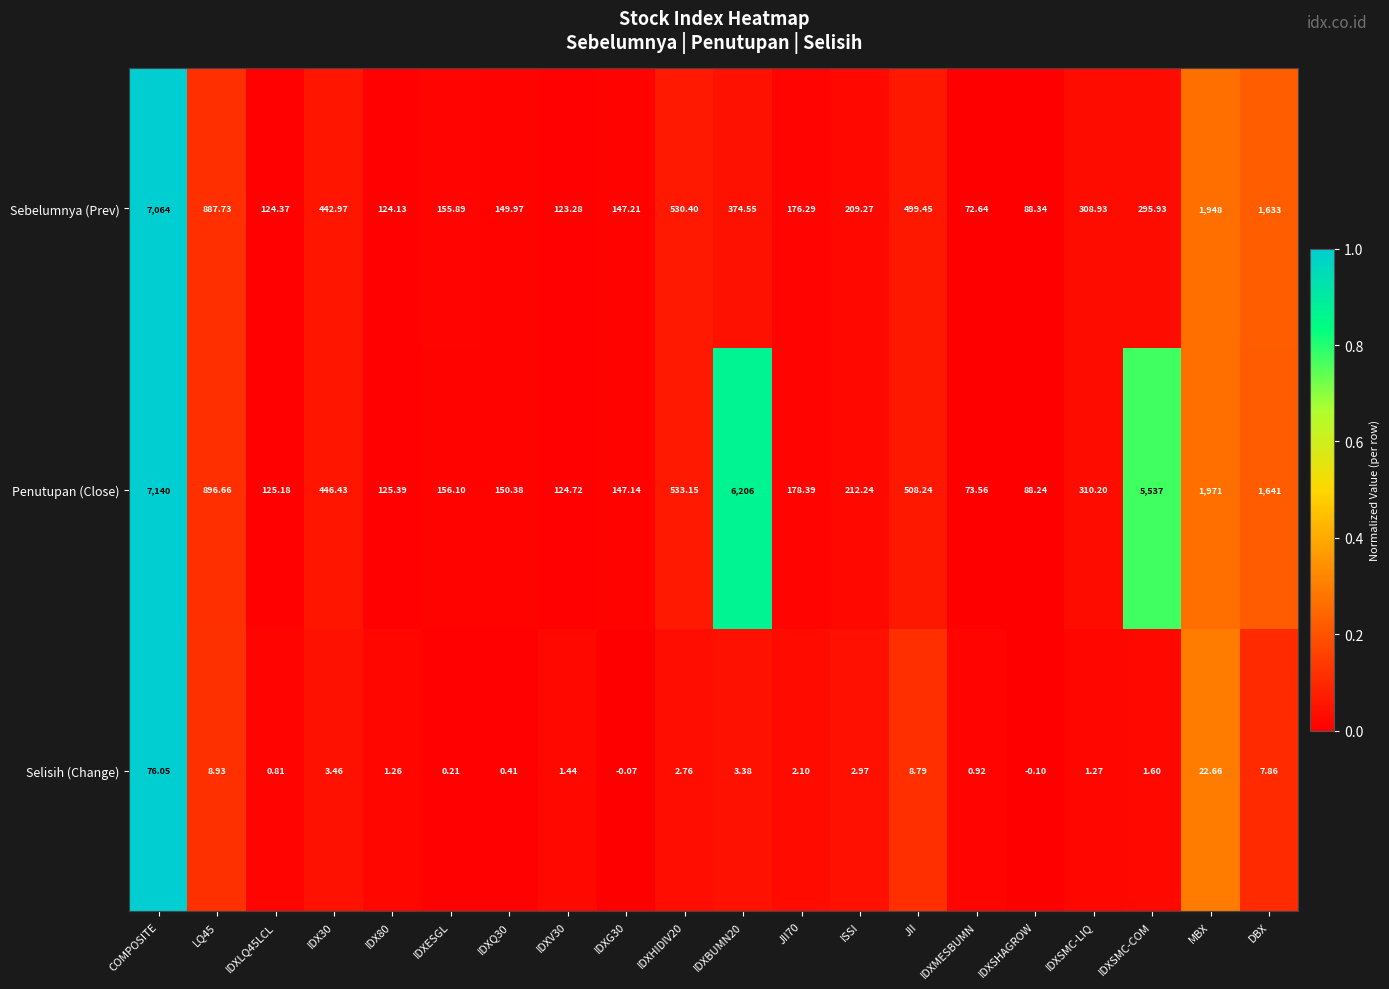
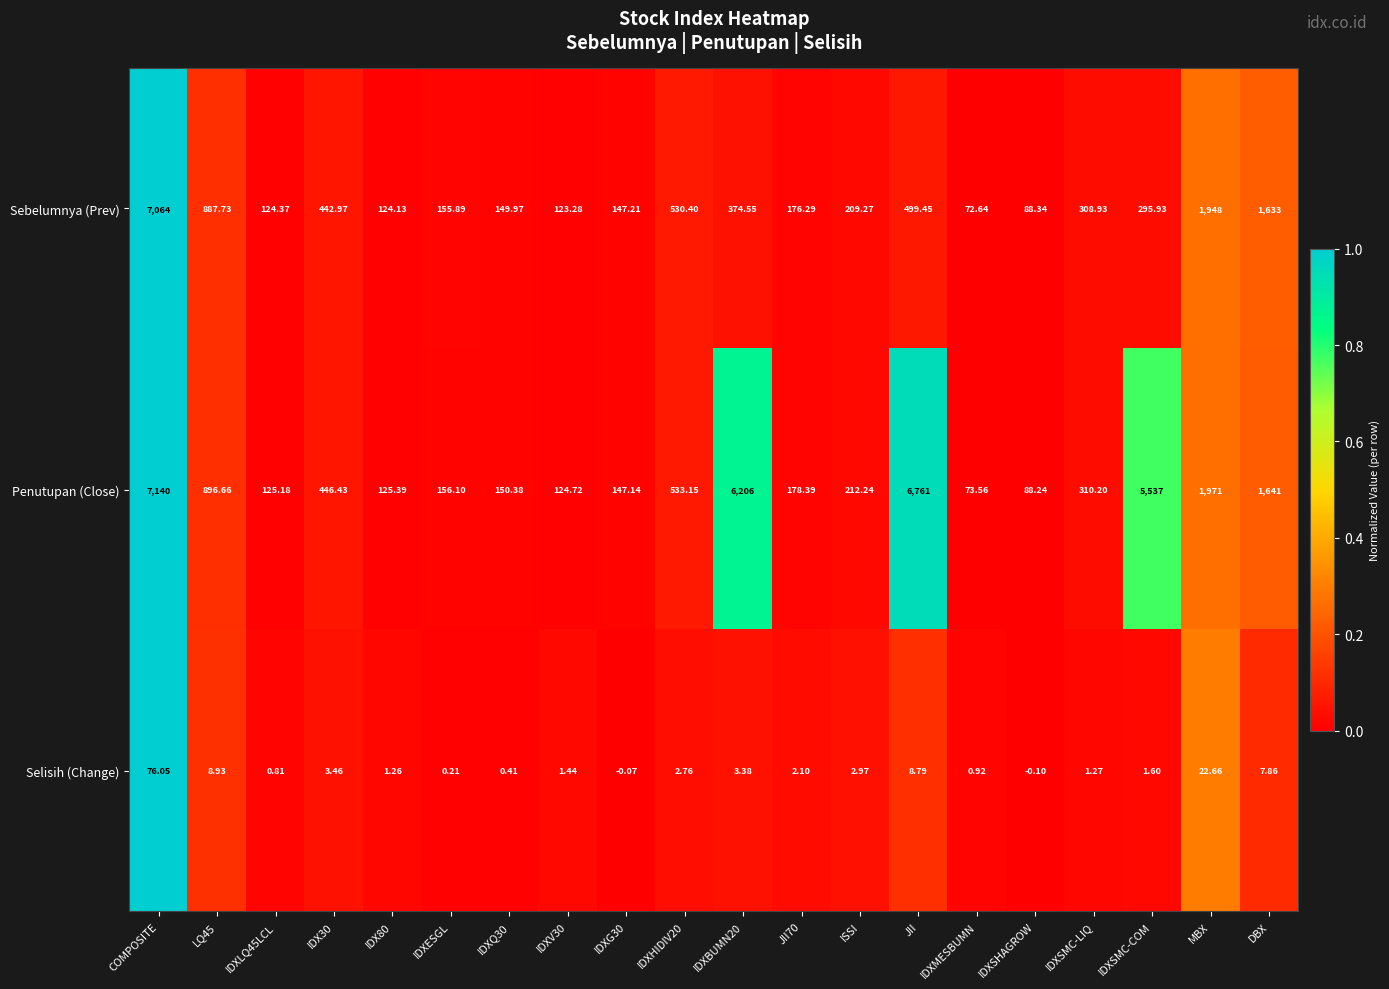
Penutupan (Close), JII: 508.24 -> 6,761
